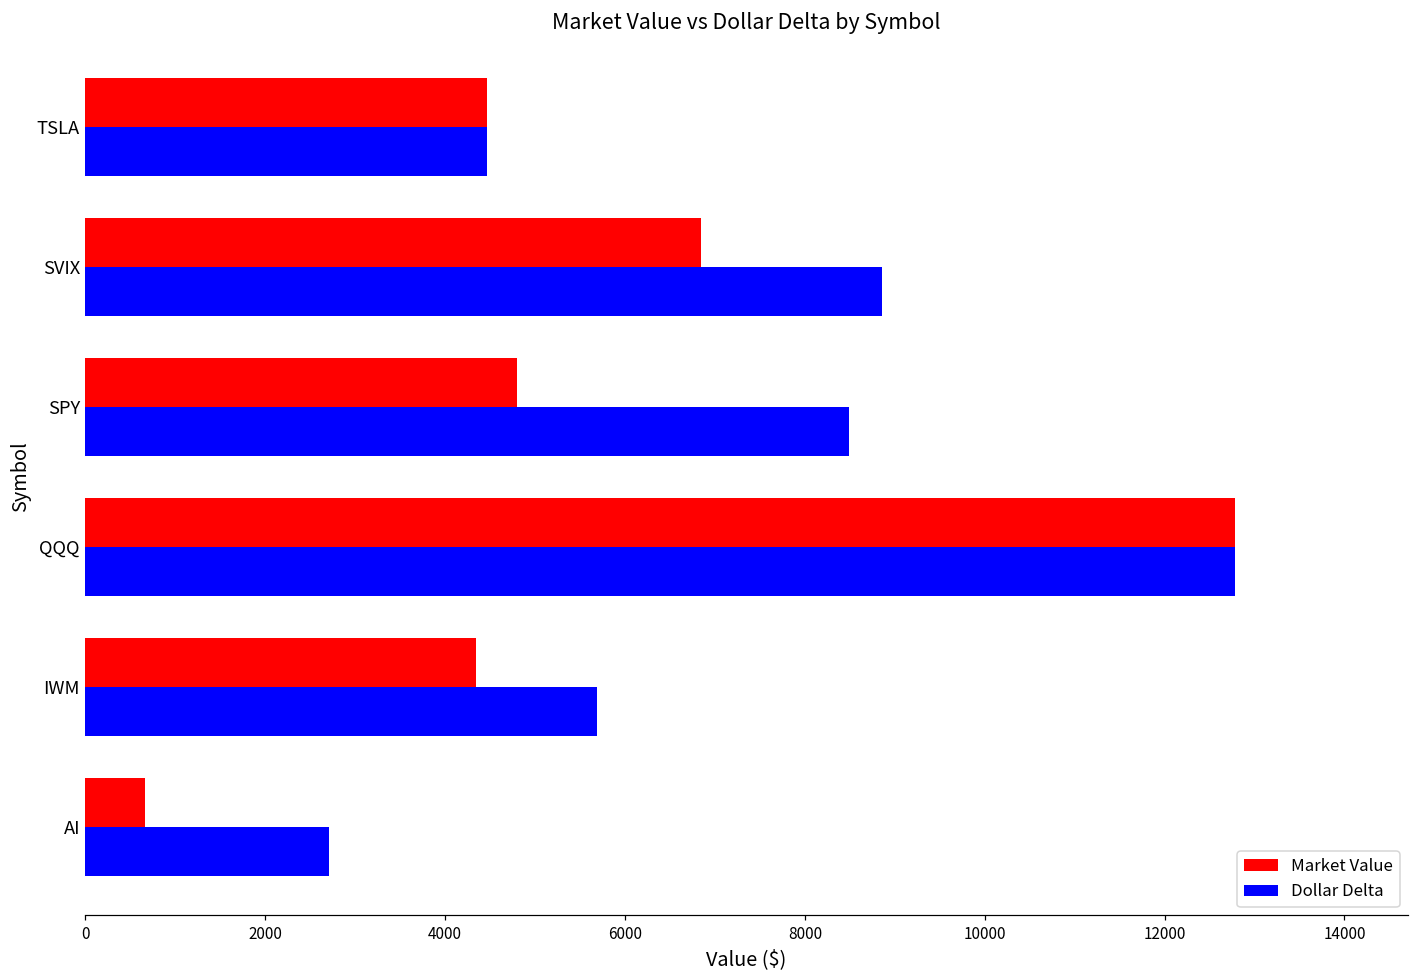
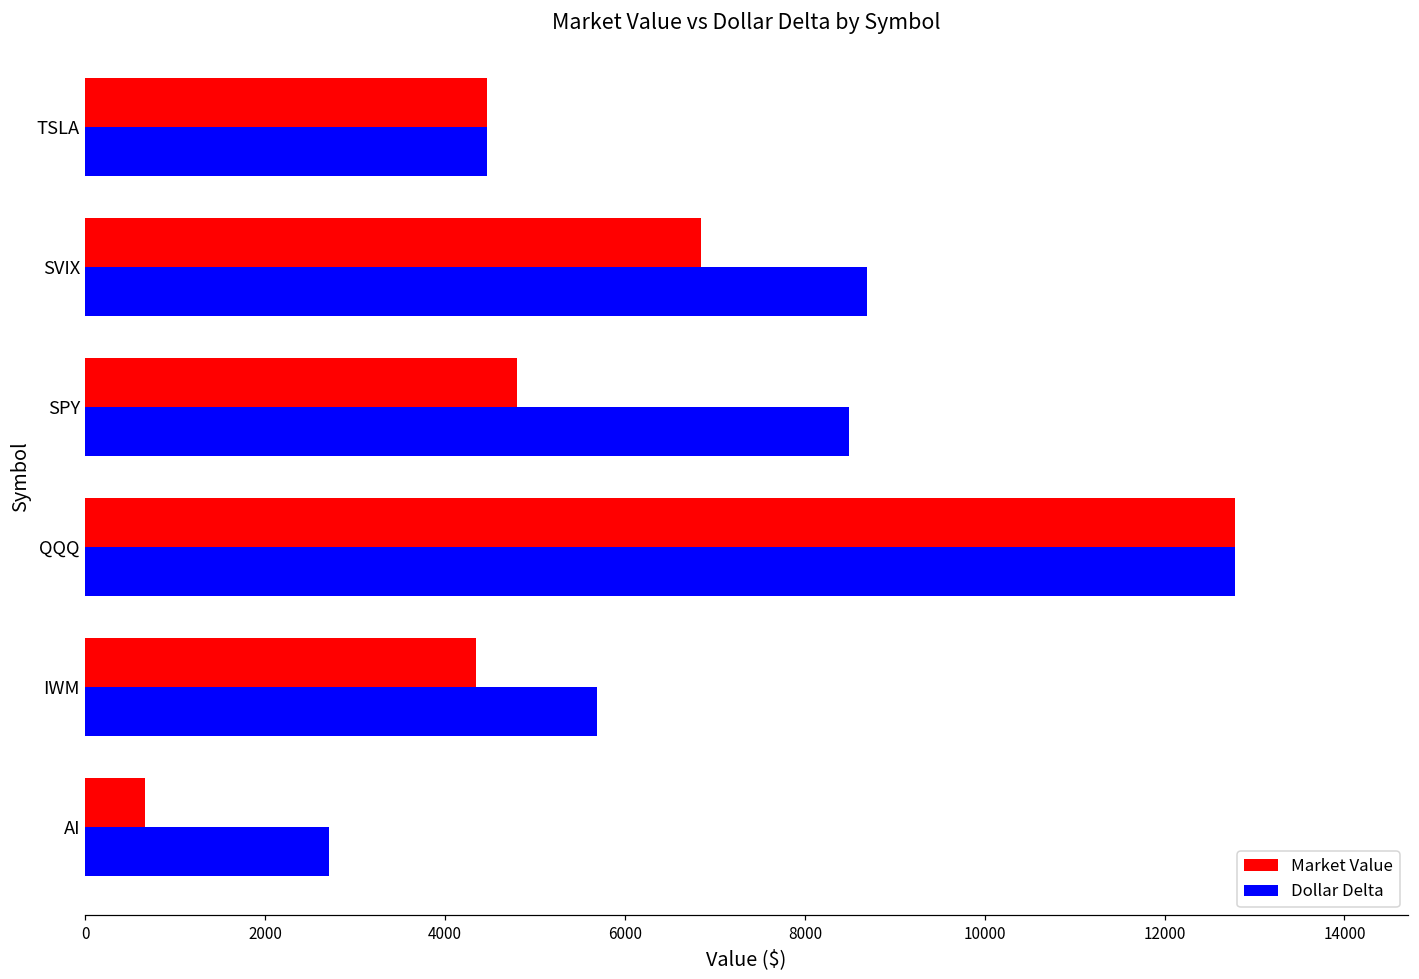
Dollar Delta, SVIX: 8900 -> 8700
